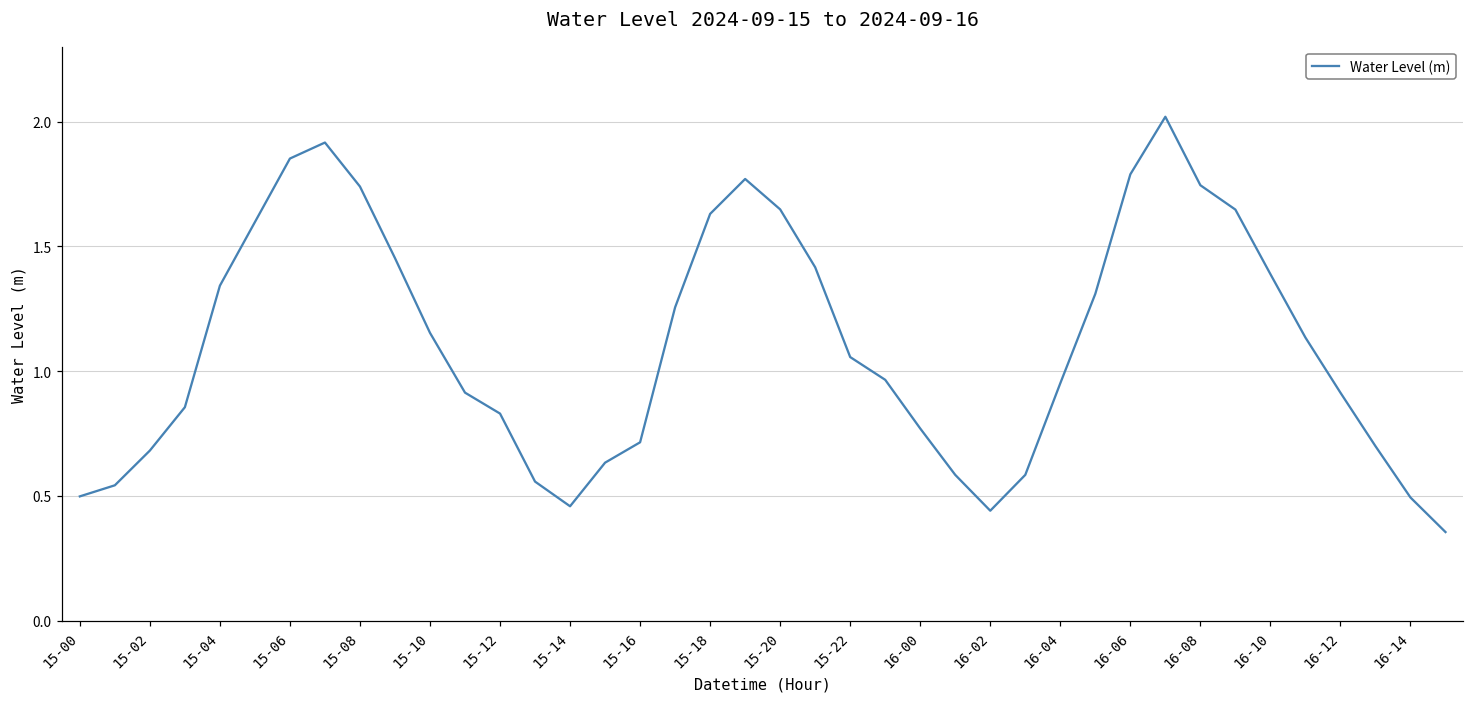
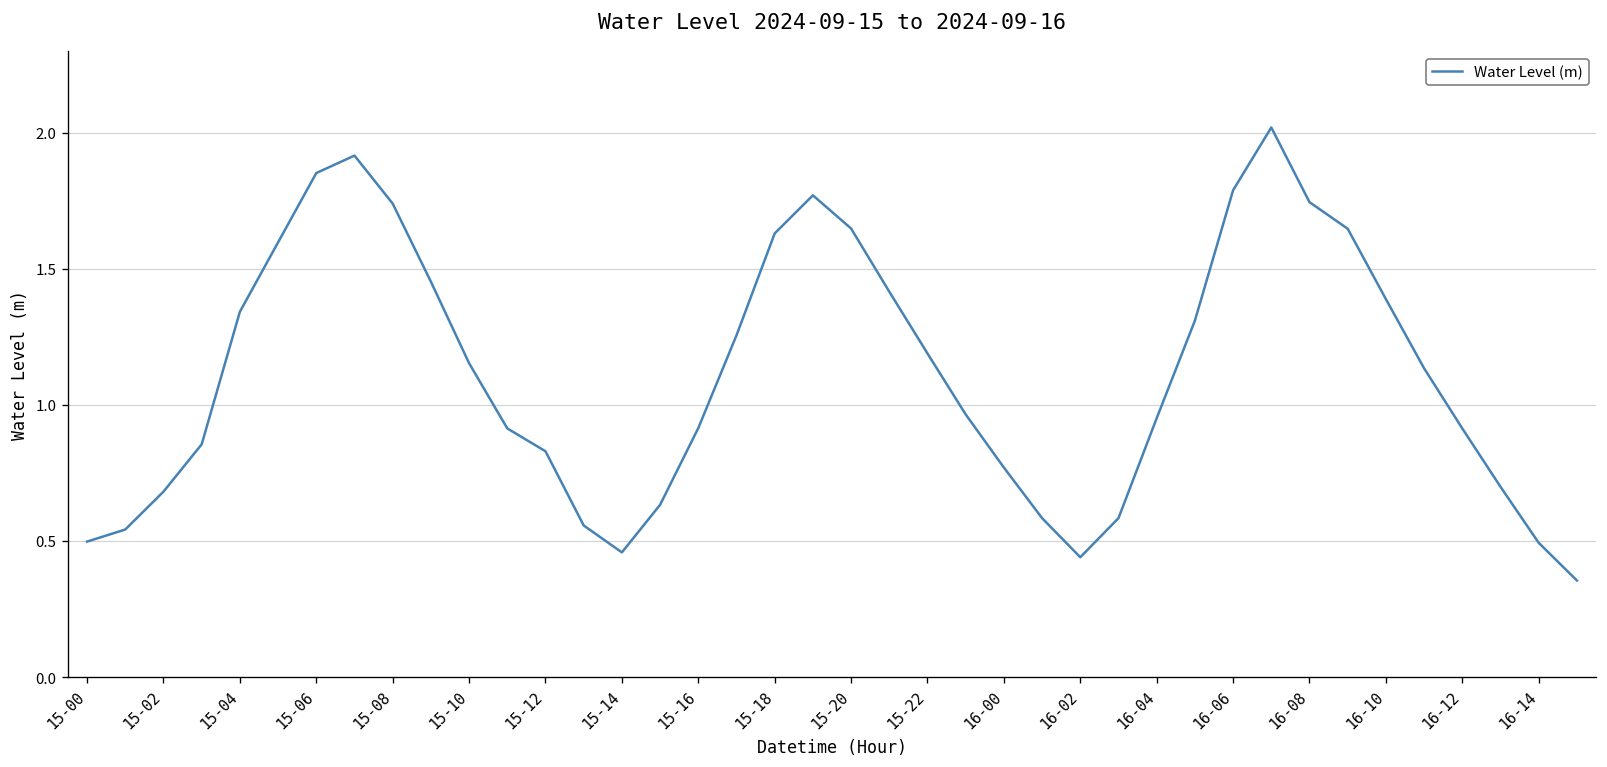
15-16: 0.71 -> 0.91
15-22: 1.06 -> 1.19
